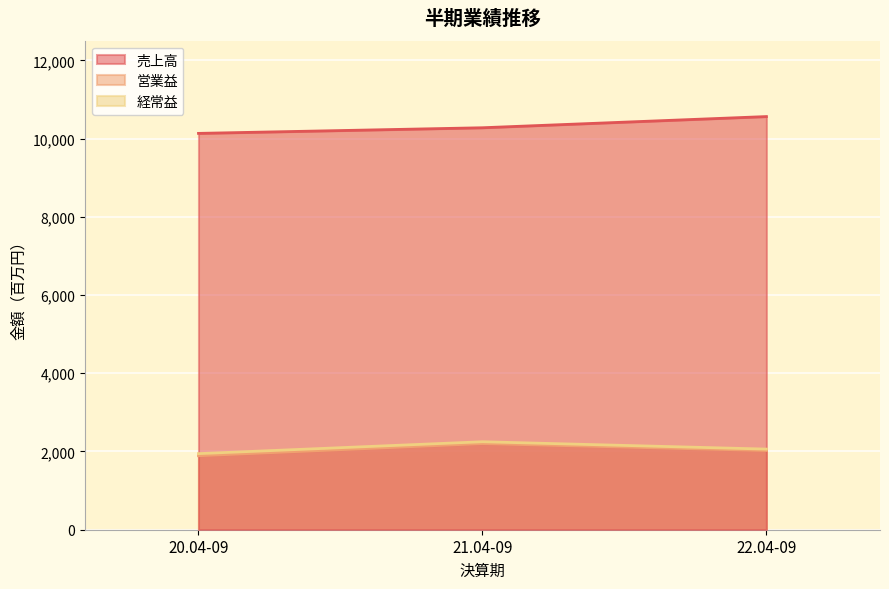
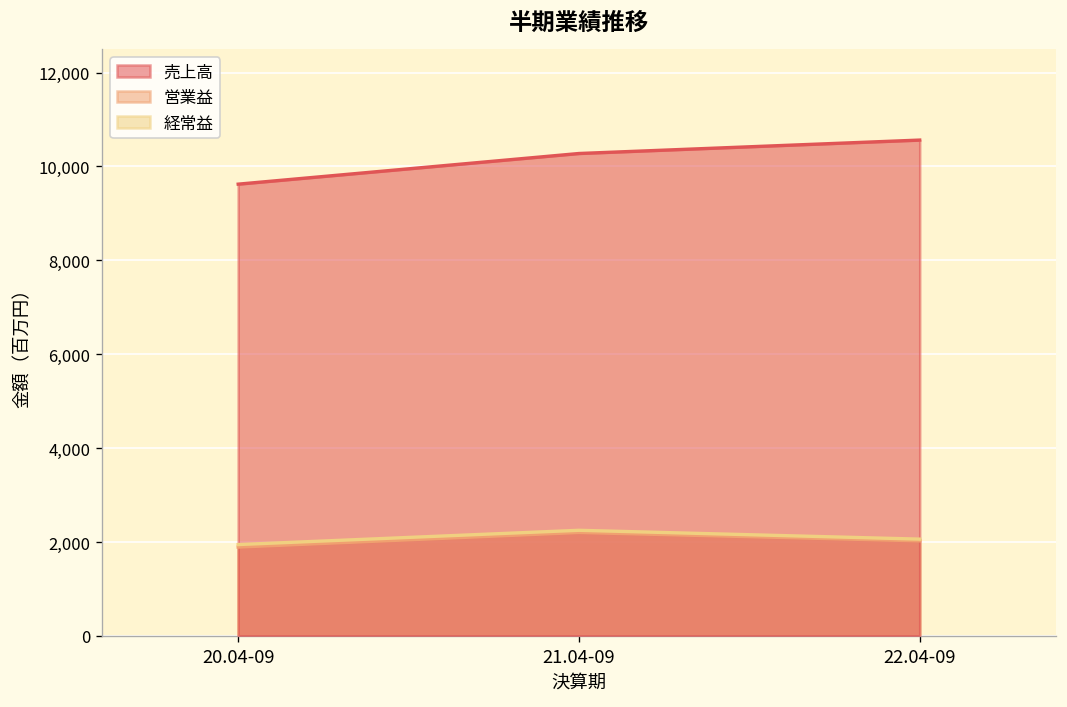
売上高, 20.04-09: 10,100 -> 9,600
